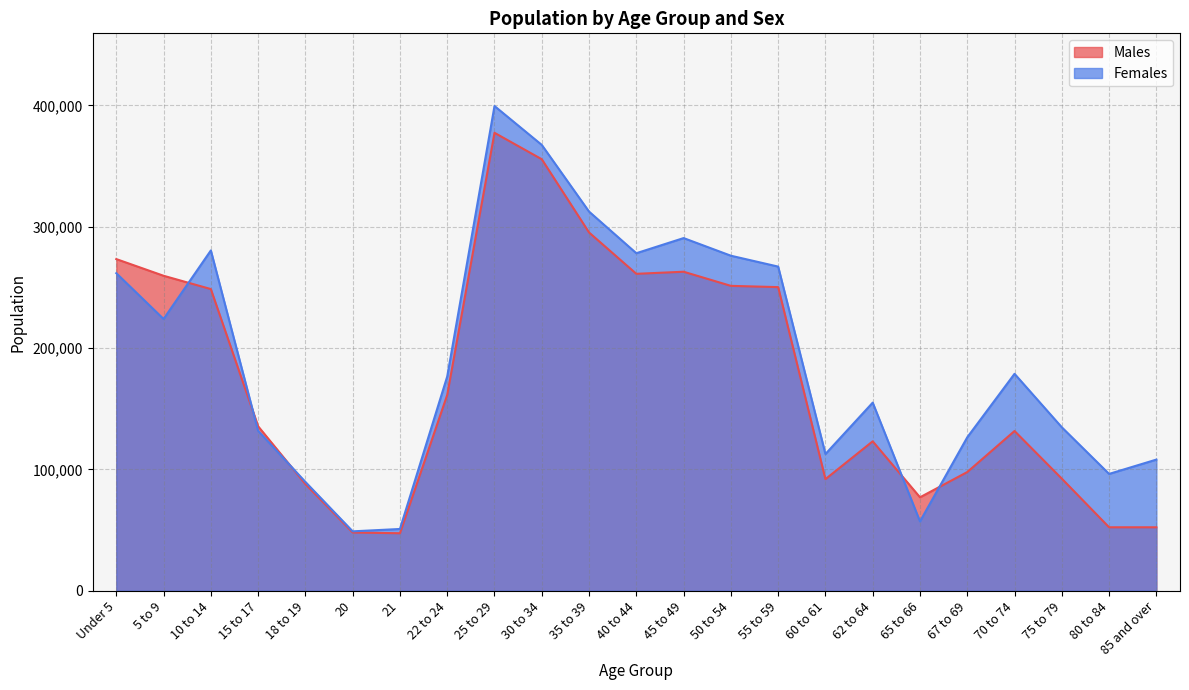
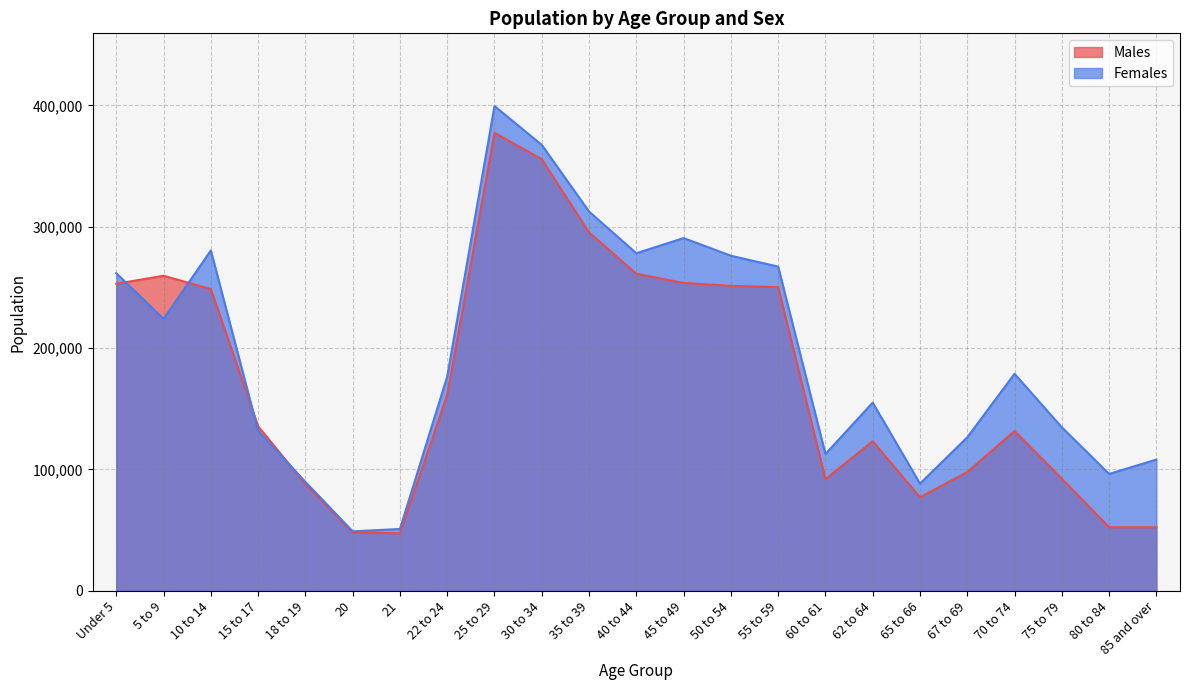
Males, Under 5: 273,000 -> 253,000
Males, 45 to 49: 263,000 -> 254,000
Females, 65 to 66: 57,000 -> 88,000
